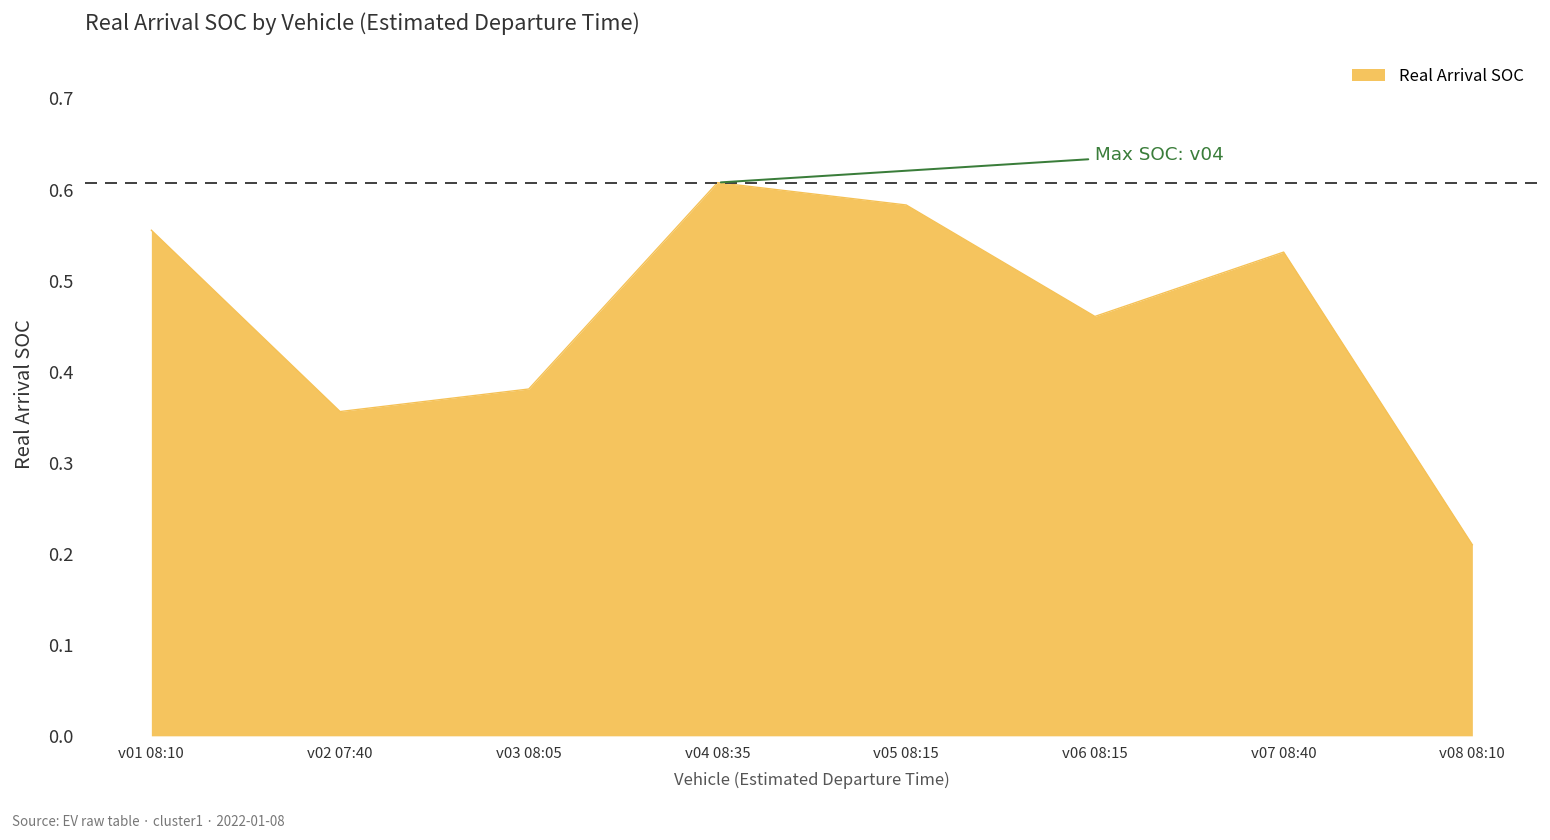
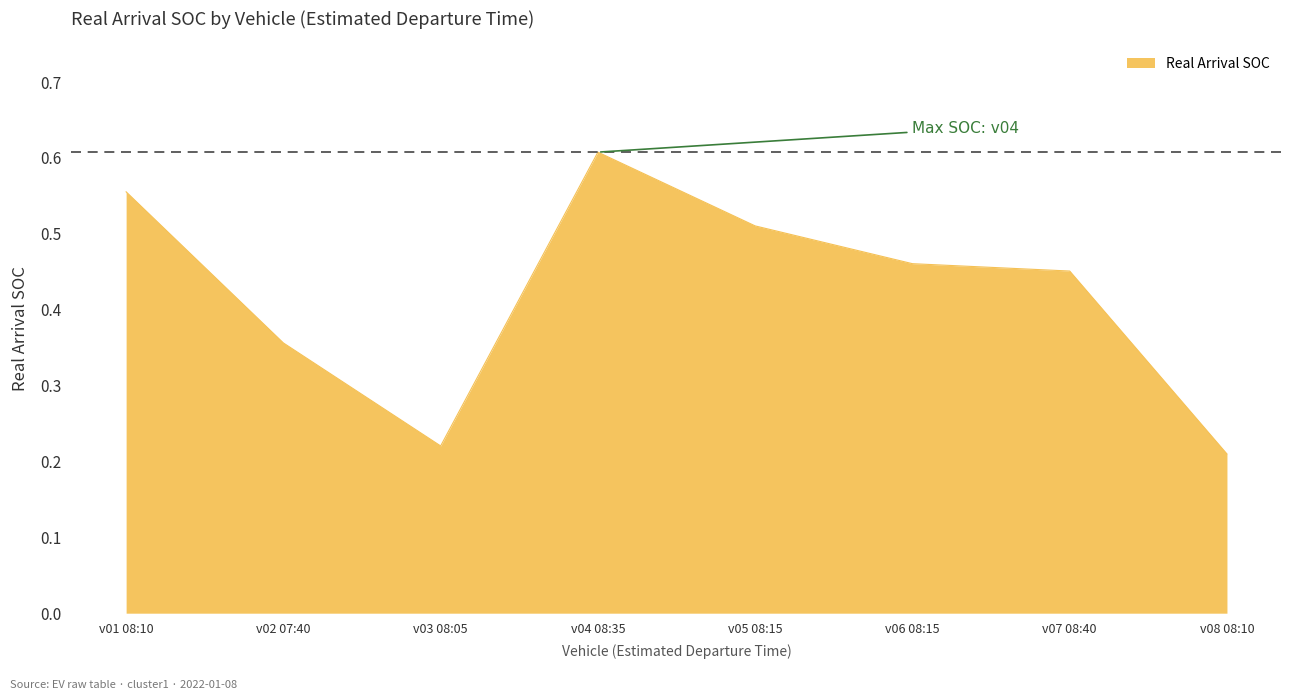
v03 08:05: 0.38 -> 0.22
v05 08:15: 0.58 -> 0.51
v07 08:40: 0.53 -> 0.45
